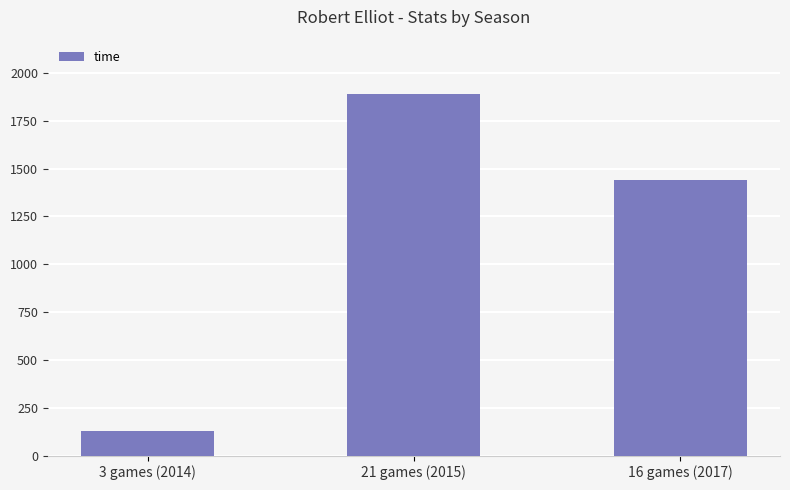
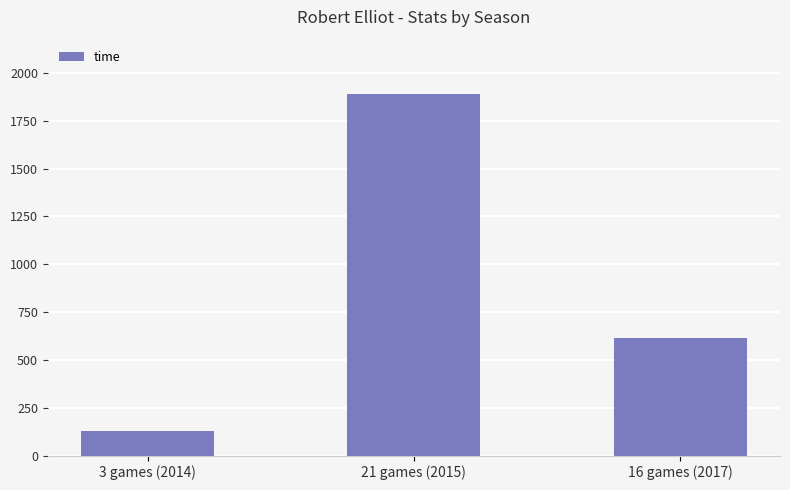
16 games (2017): 1440 -> 620
